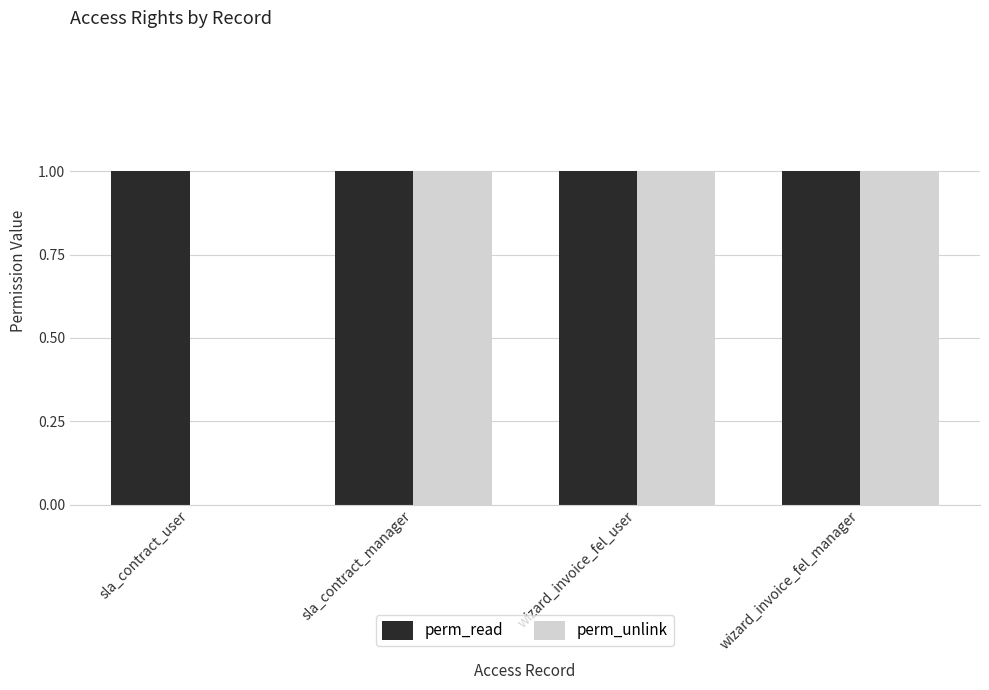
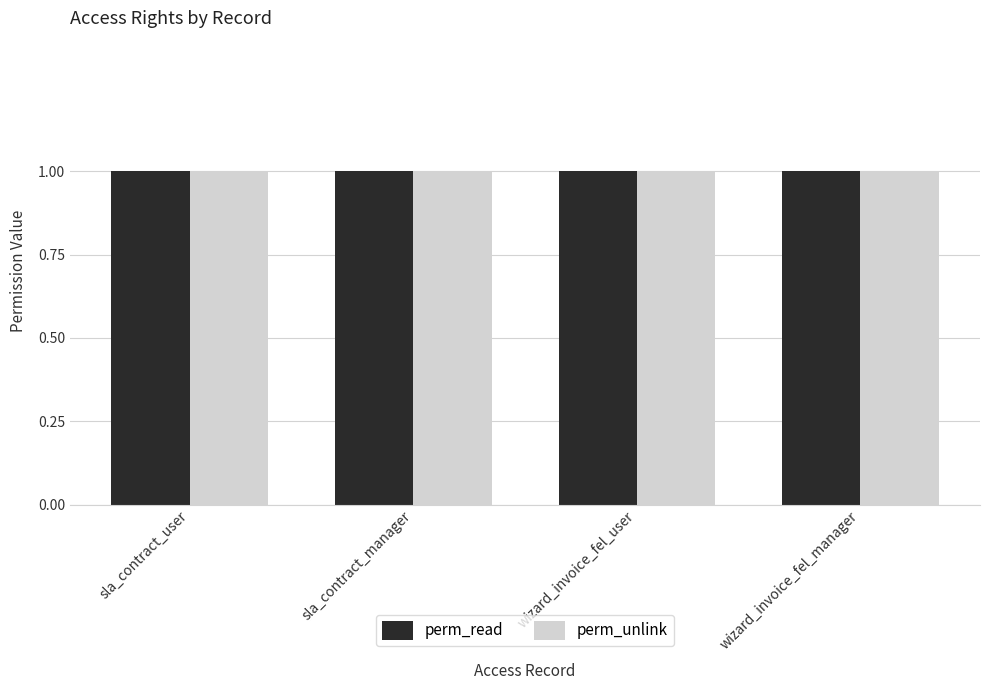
perm_unlink, sla_contract_user: 0 -> 1
